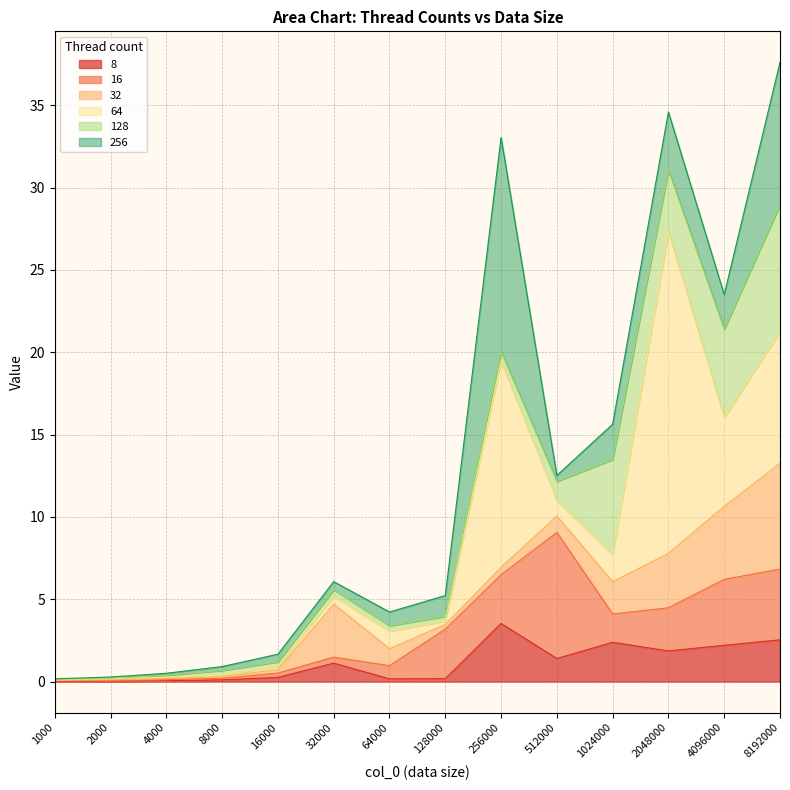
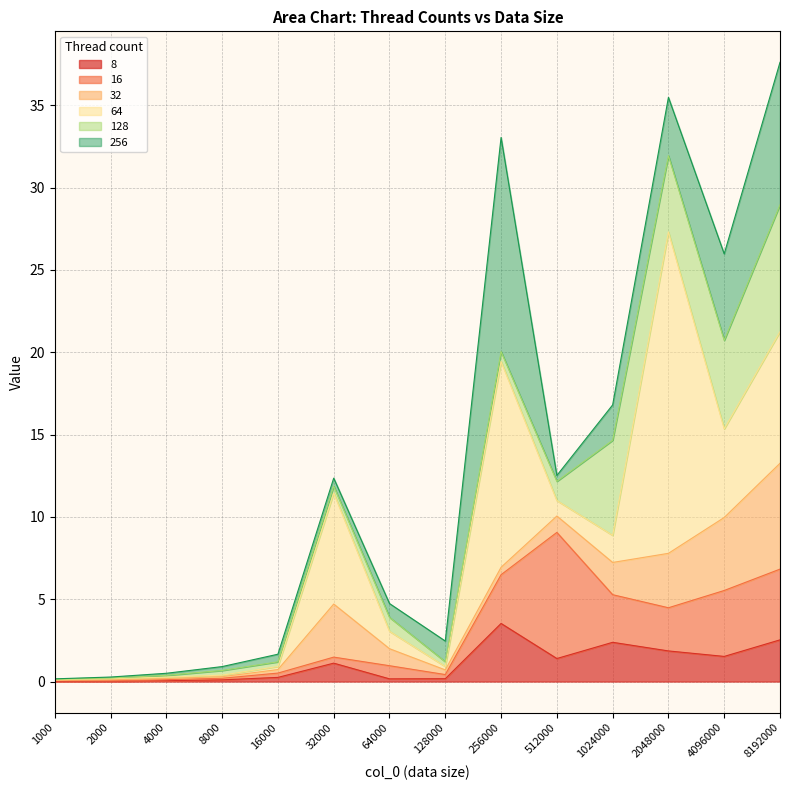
64, 32000: 0.5 -> 6.7
128, 64000: 0.3 -> 0.8
16, 128000: 3.0 -> 0.3
16, 1024000: 1.7 -> 2.9
128, 2048000: 3.7 -> 4.6
8, 4096000: 2.2 -> 1.5
256, 4096000: 2.1 -> 5.3
